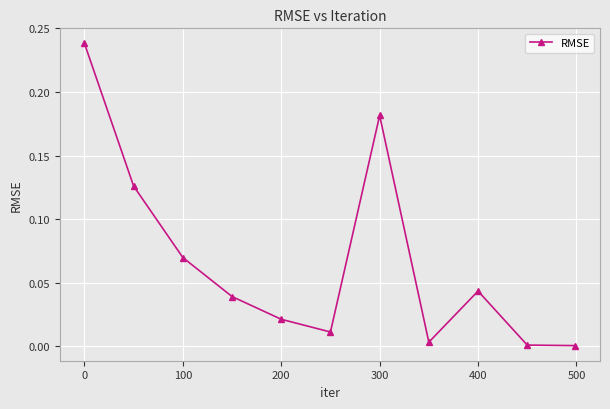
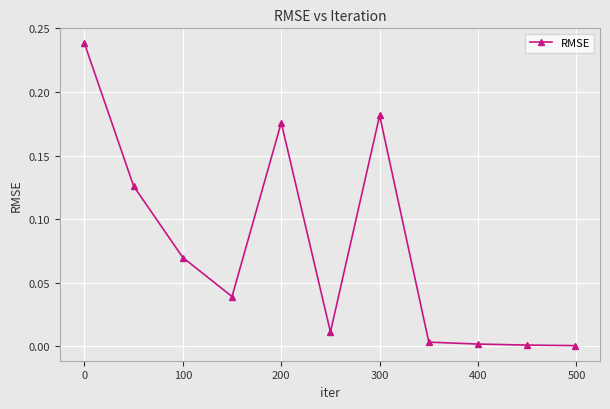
200: 0.021 -> 0.176
400: 0.043 -> 0.002
